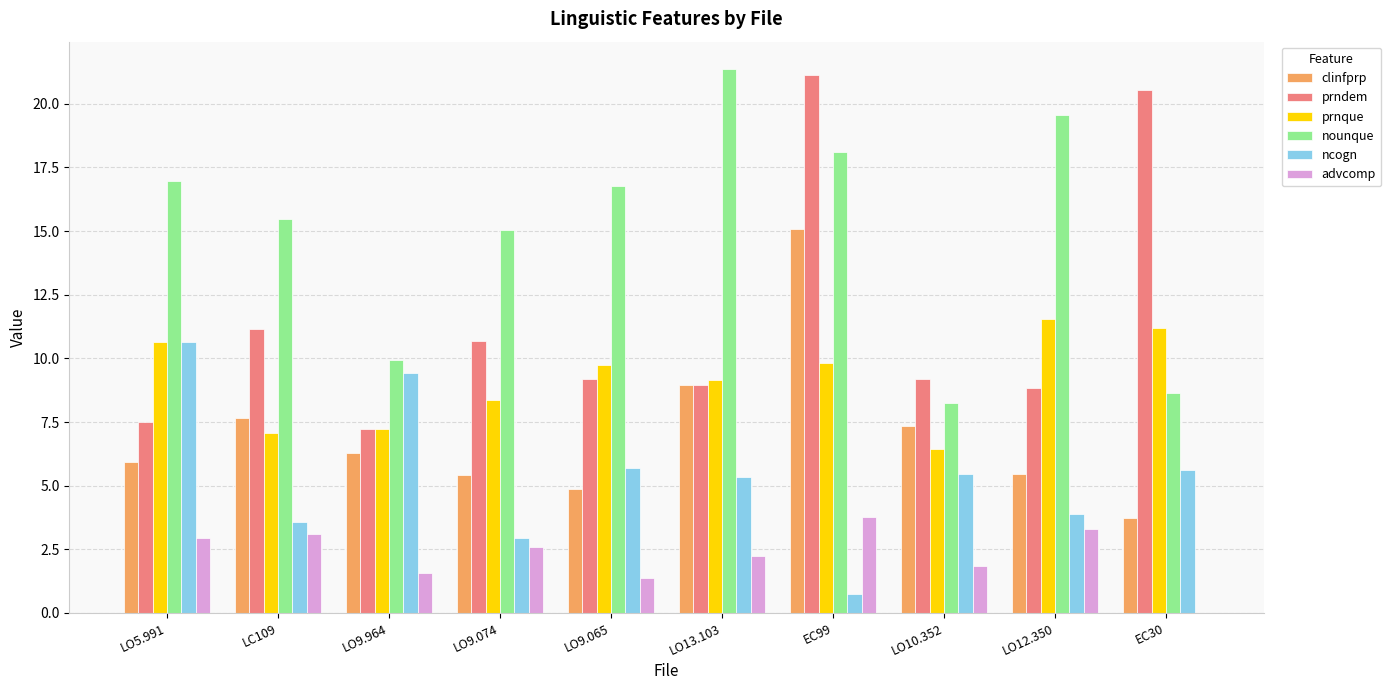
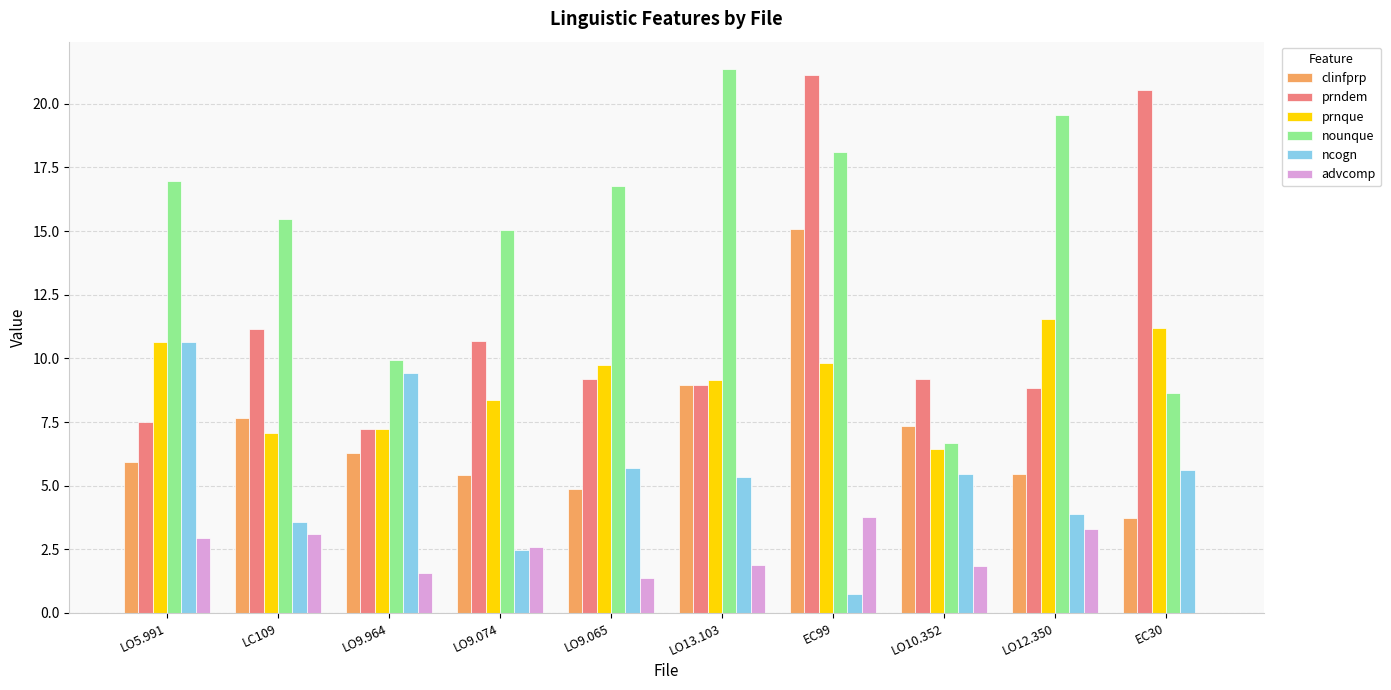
ncogn, LO9.074: 3.0 -> 2.5
advcomp, LO13.103: 2.2 -> 1.9
nounque, LO10.352: 8.3 -> 6.7
